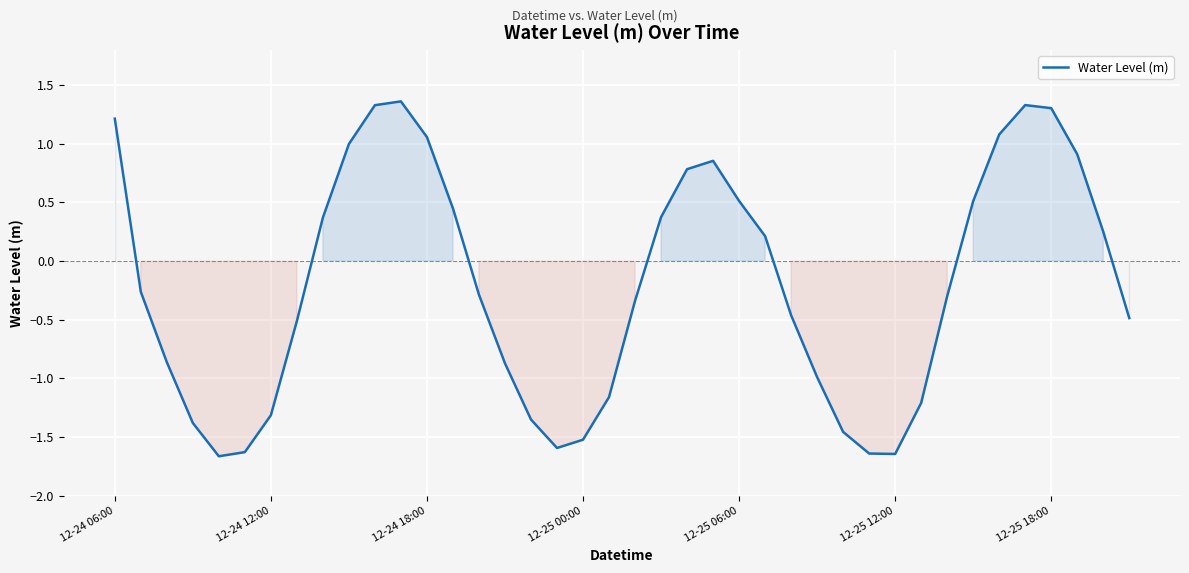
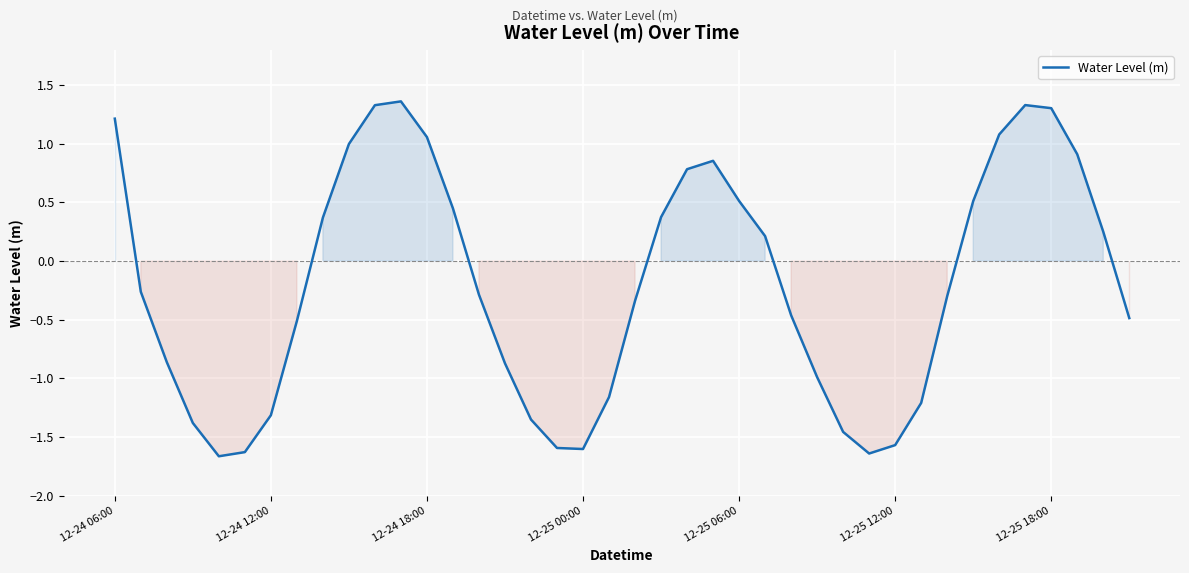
12-25 00:00: -1.52 -> -1.60
12-25 12:00: -1.65 -> -1.57
